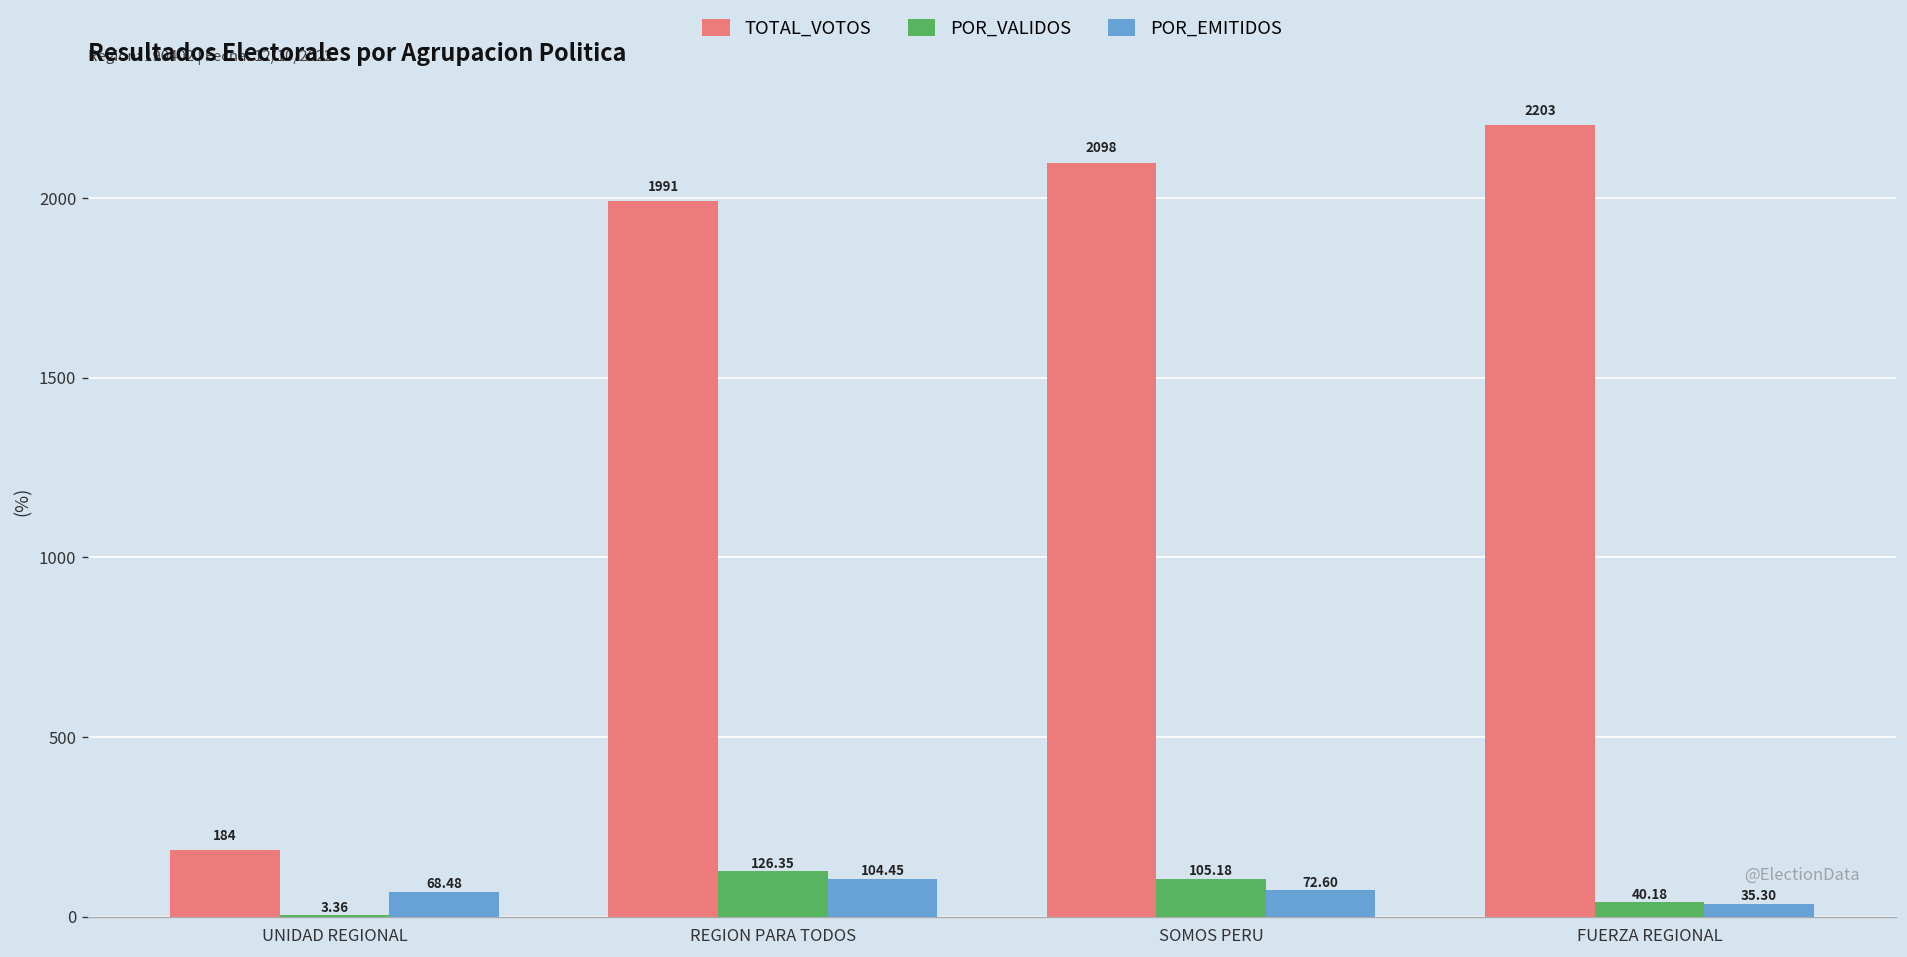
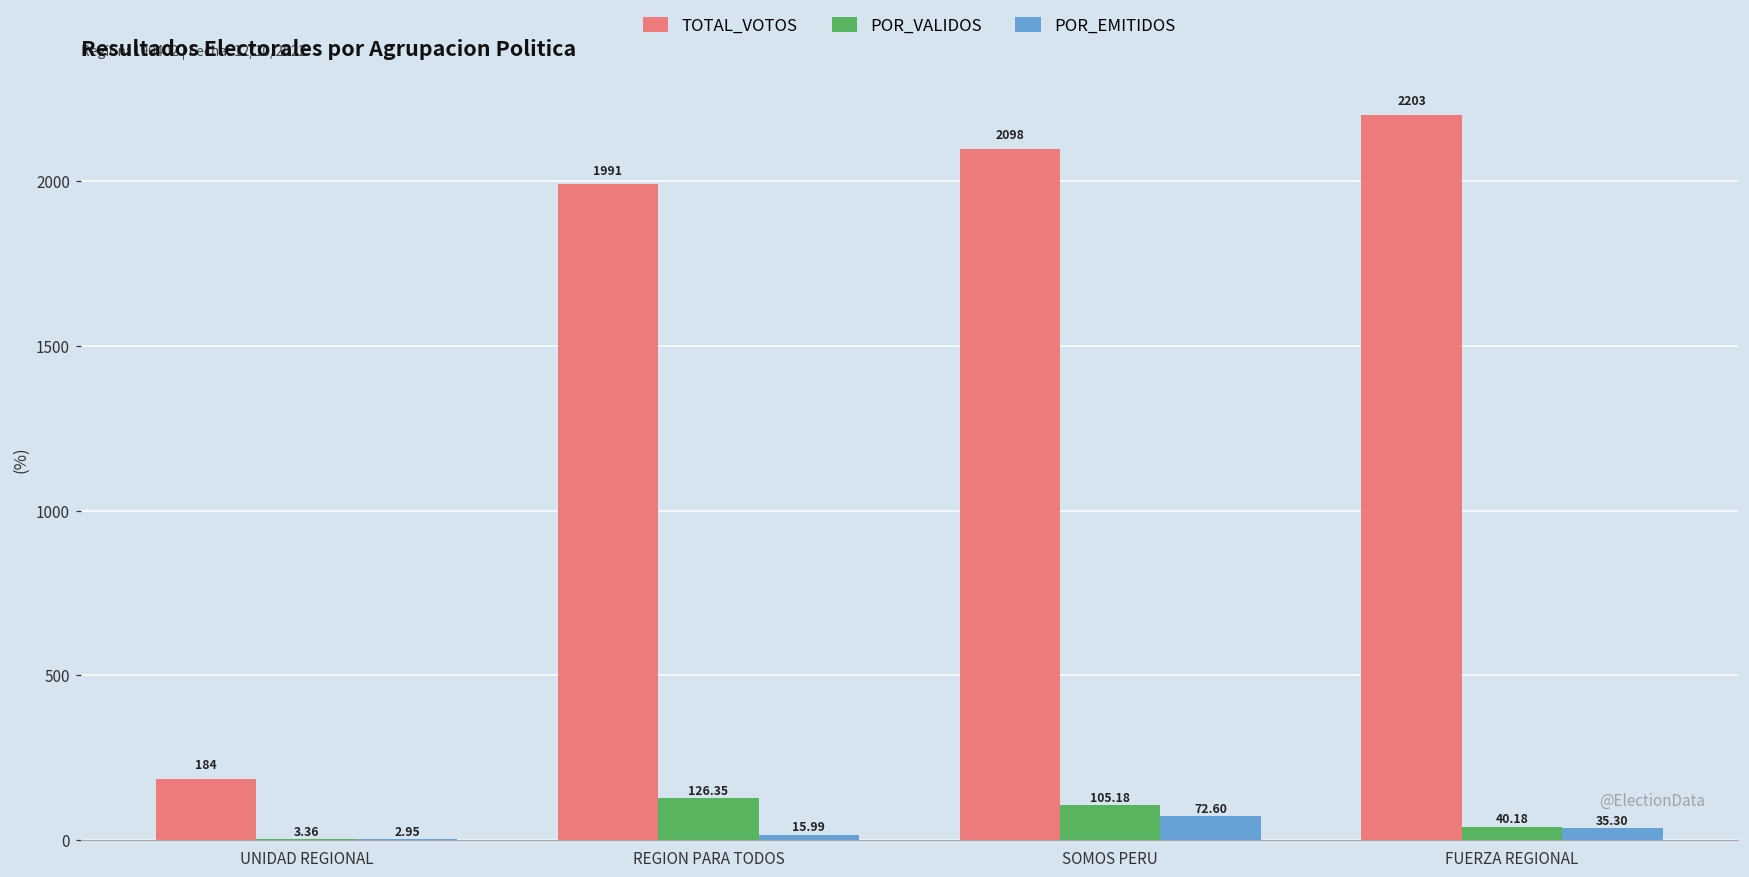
POR_EMITIDOS, UNIDAD REGIONAL: 68.48 -> 2.95
POR_EMITIDOS, REGION PARA TODOS: 104.45 -> 15.99
